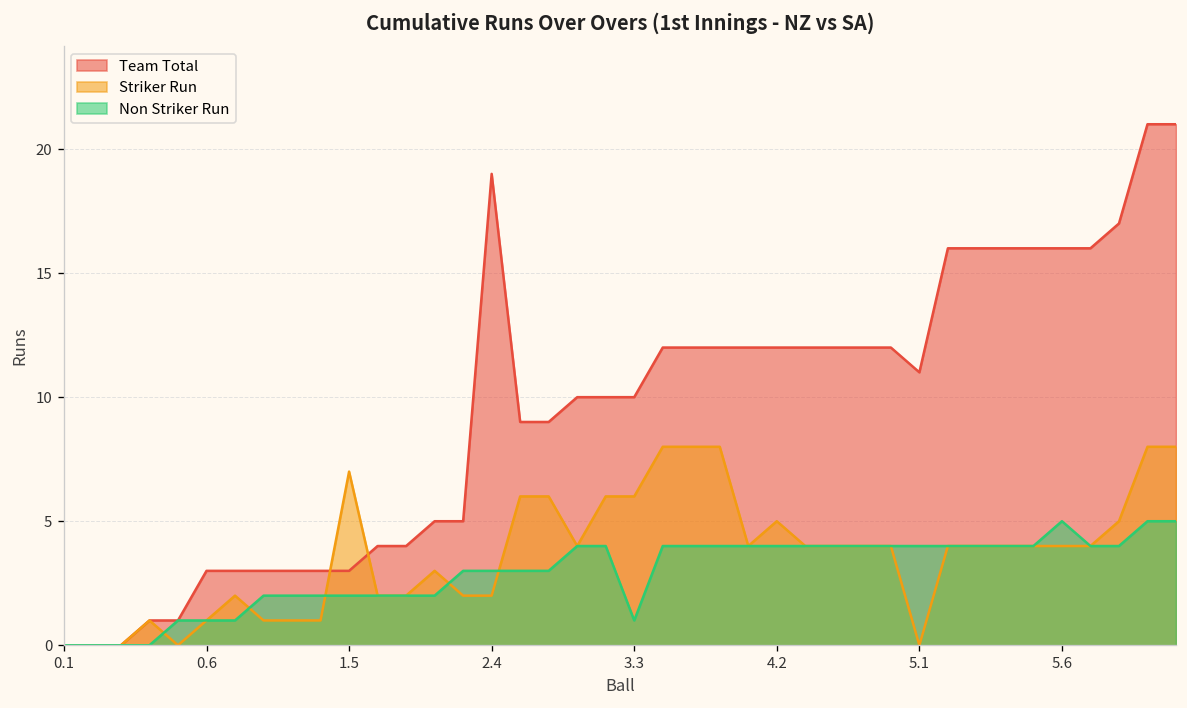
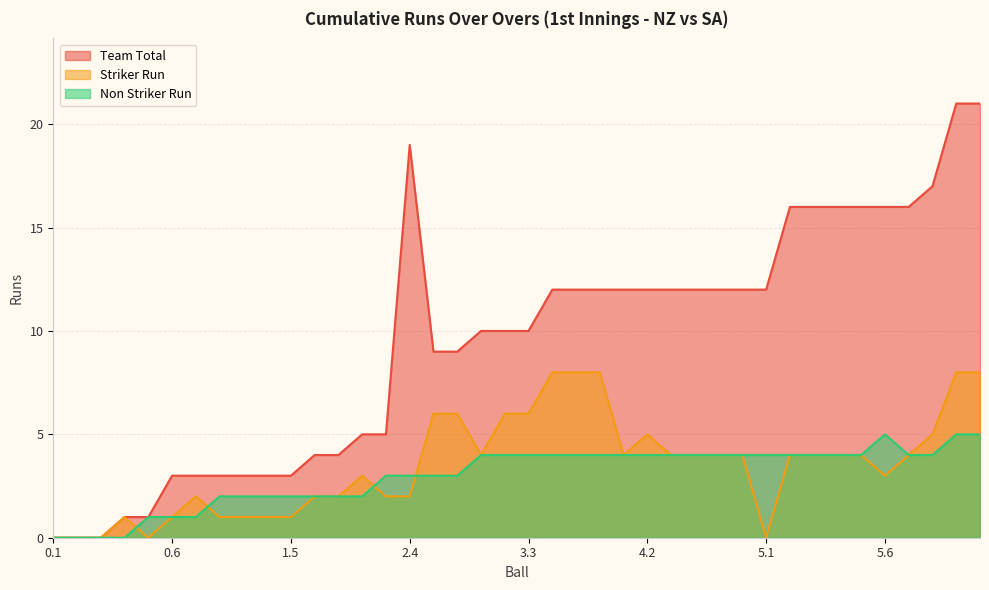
Striker Run, 1.5: 7 -> 1
Non Striker Run, 3.3: 1 -> 4
Team Total, 5.1: 11 -> 12
Striker Run, 5.6: 4 -> 3
